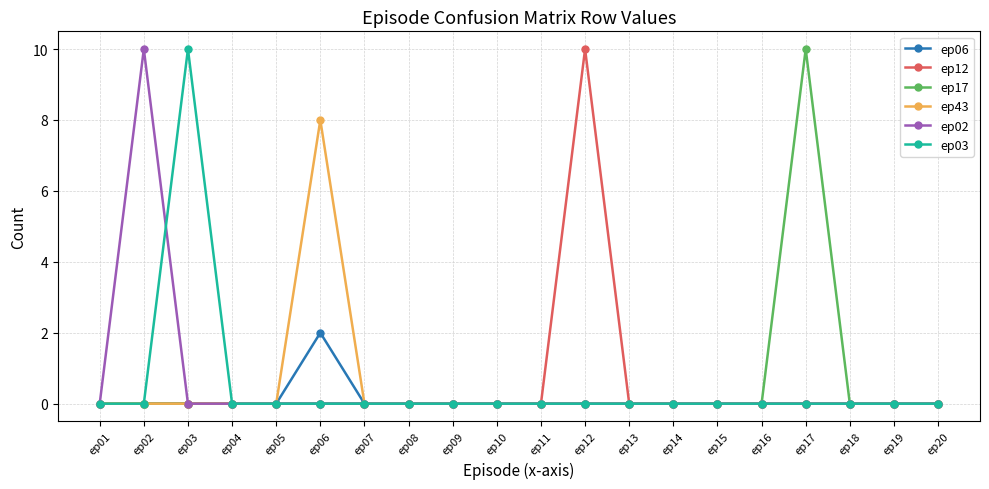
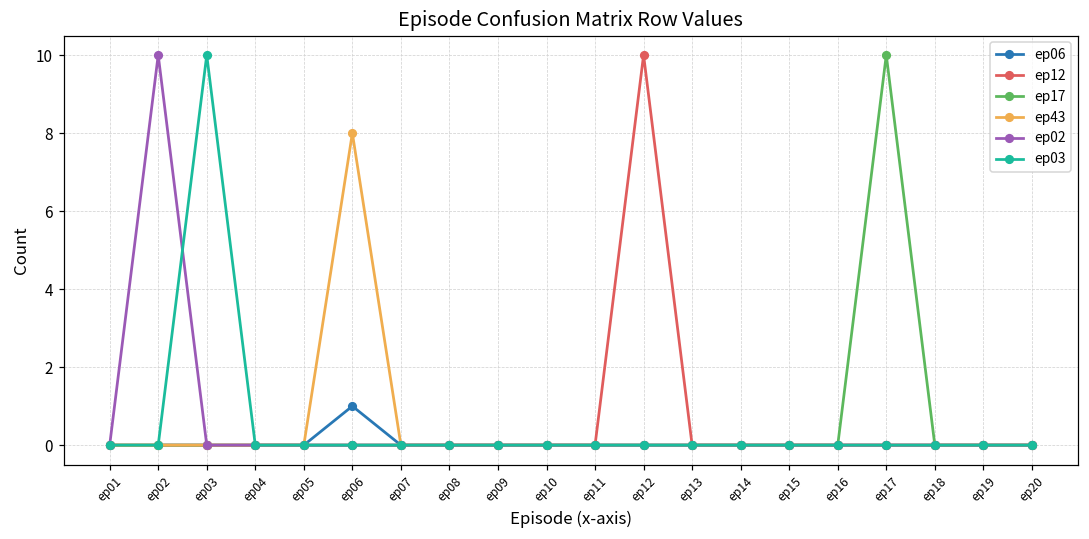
ep06, ep06: 2 -> 1
